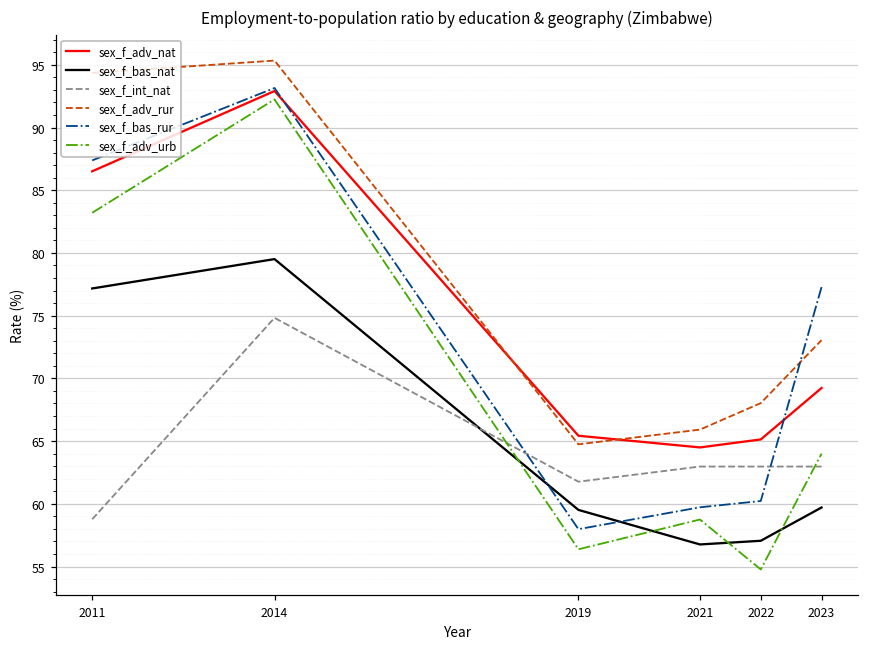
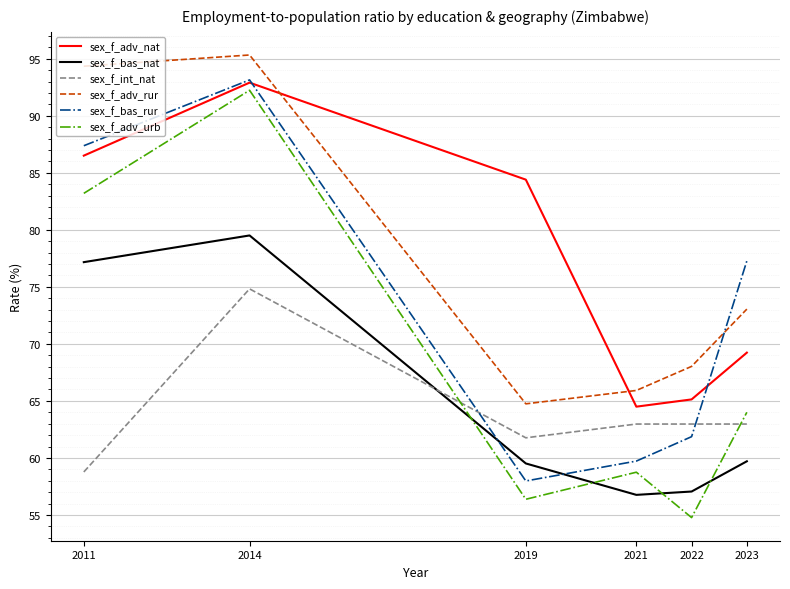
sex_f_adv_nat, 2019: 65.4 -> 84.4
sex_f_bas_rur, 2022: 60.2 -> 61.9
